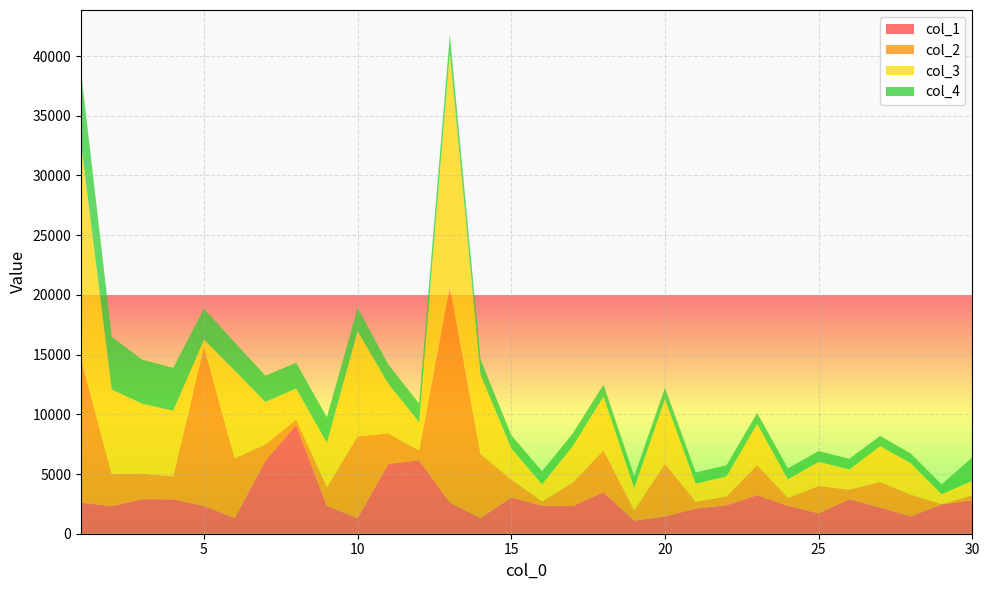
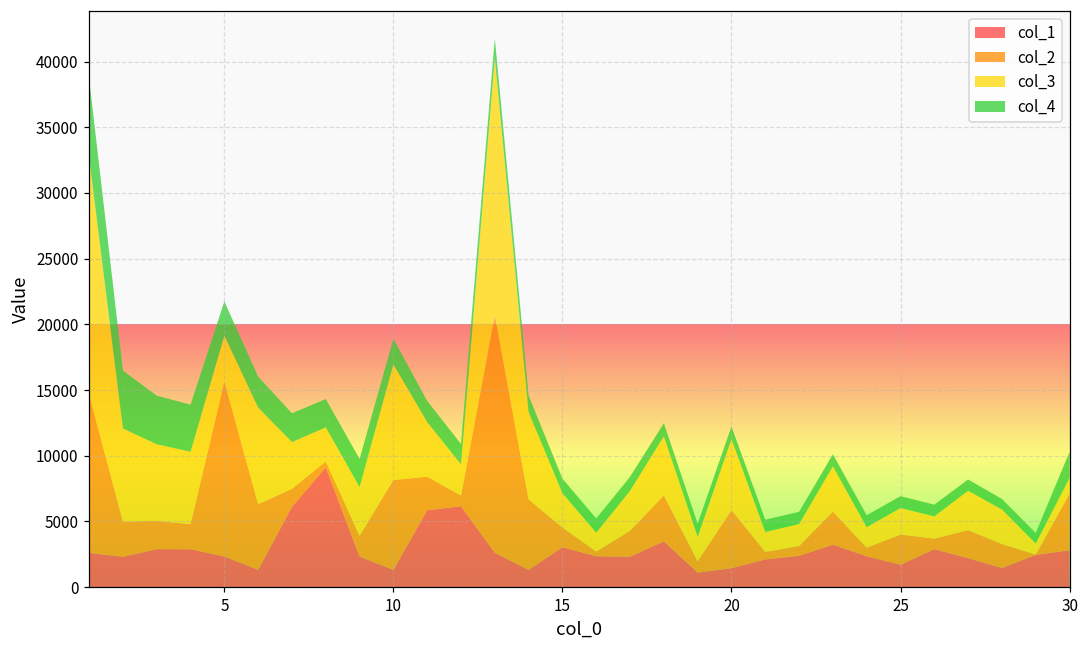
col_3, 5: 600 -> 3500
col_2, 30: 400 -> 4300
